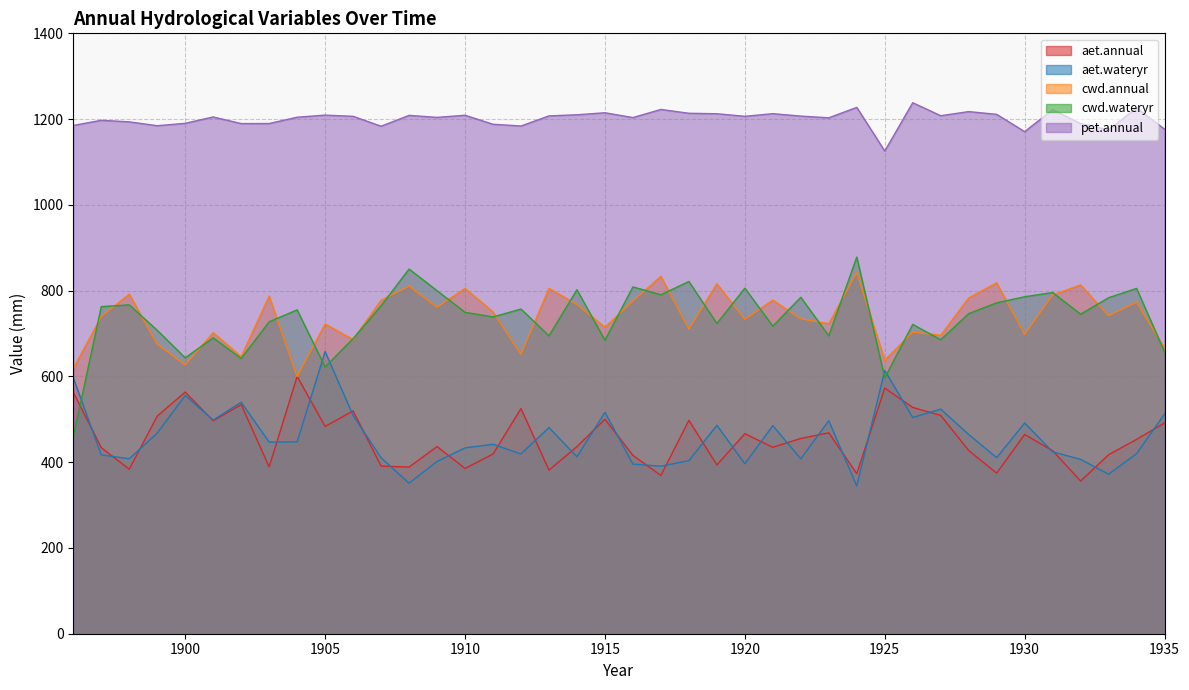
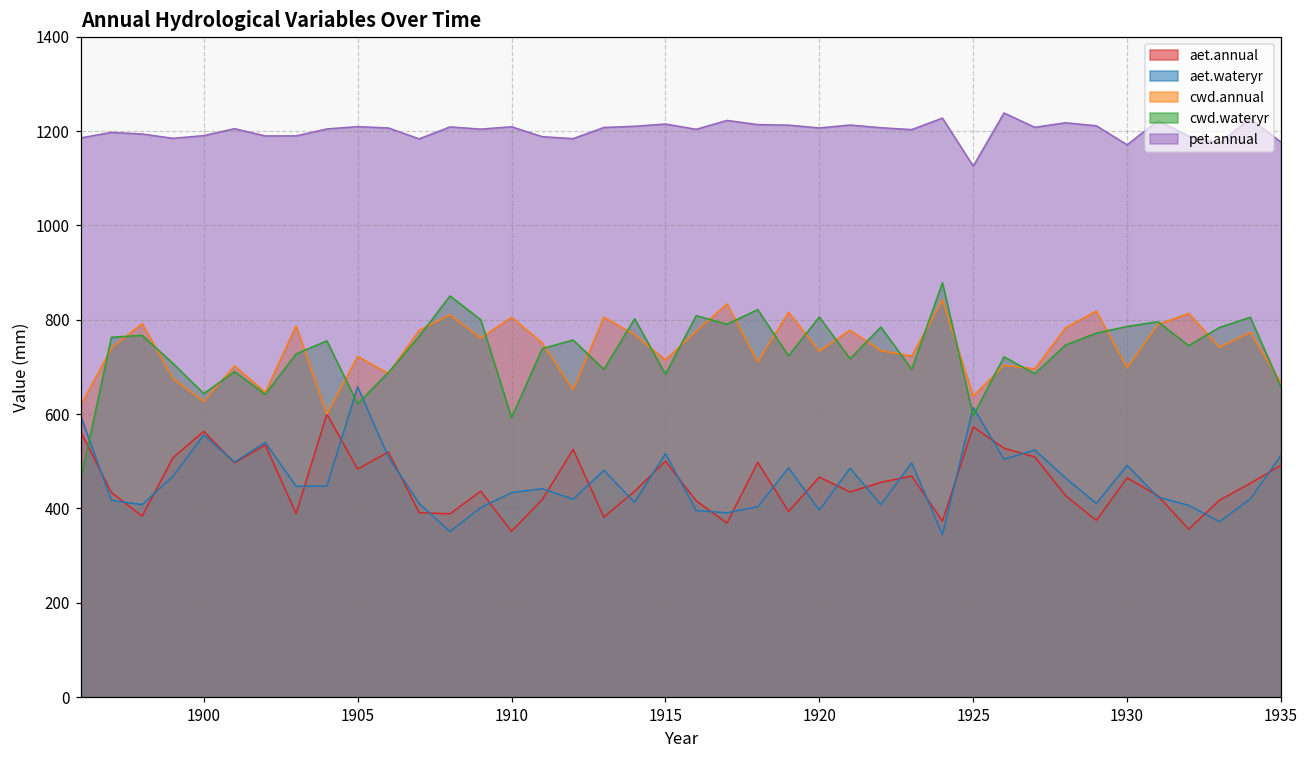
aet.annual, 1910: 390 -> 350
cwd.wateryr, 1910: 750 -> 590
